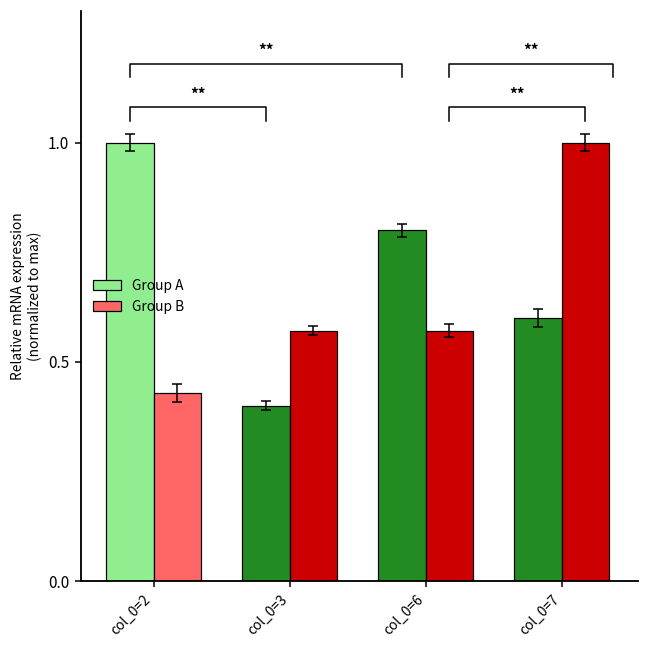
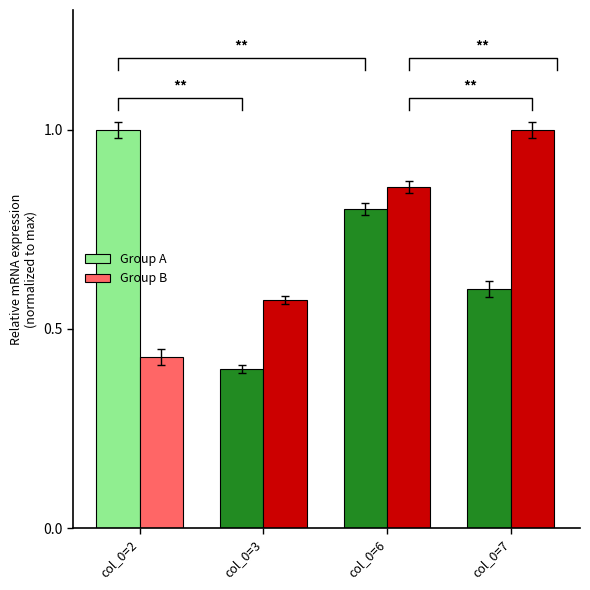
Group B, col_0=6: 0.57 -> 0.86
